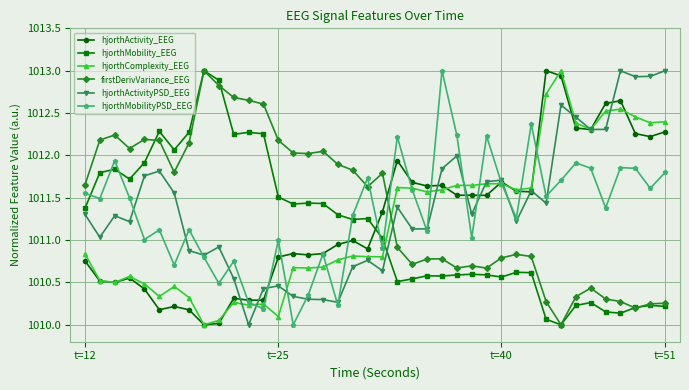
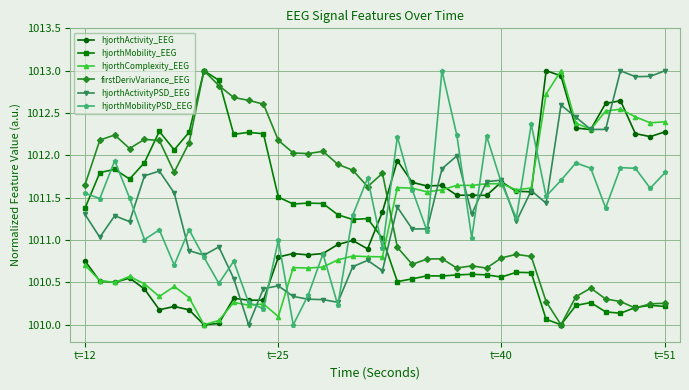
hjorthComplexity_EEG, t=12: 1010.8 -> 1010.7
